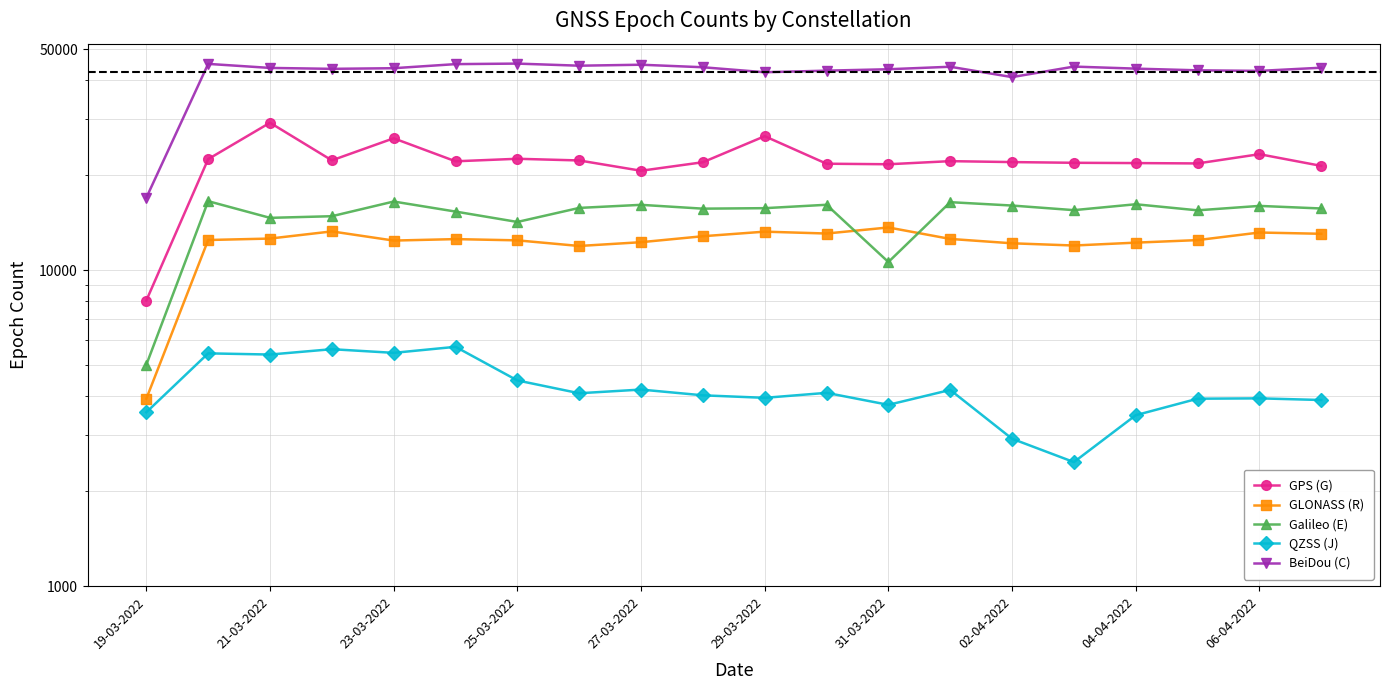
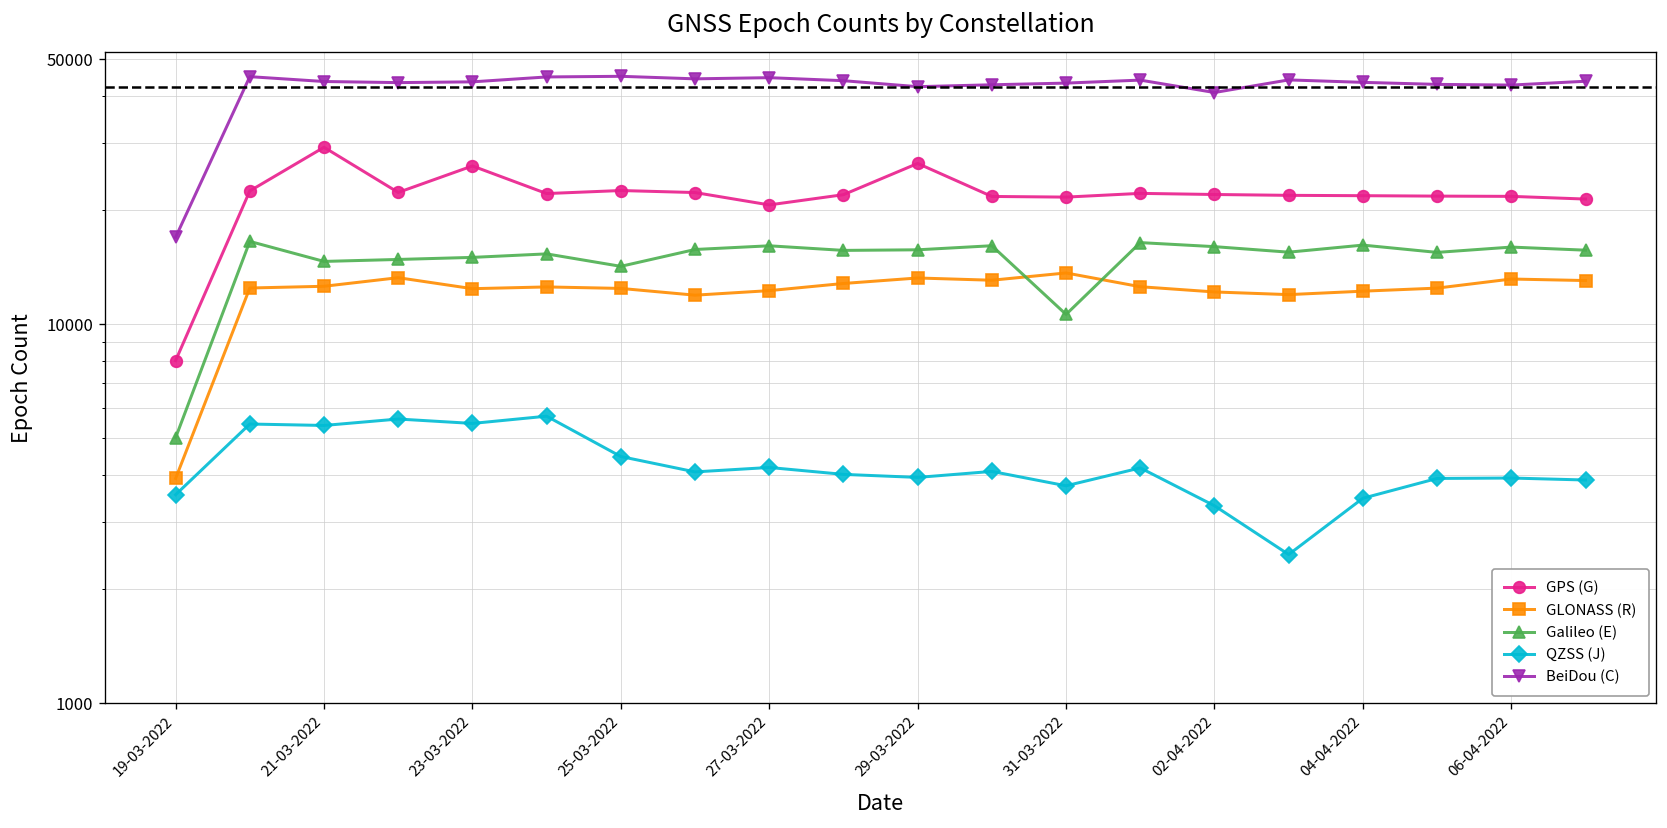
Galileo (E), 23-03-2022: 16000 -> 15000
QZSS (J), 02-04-2022: 2900 -> 3300
GPS (G), 06-04-2022: 23000 -> 22000
